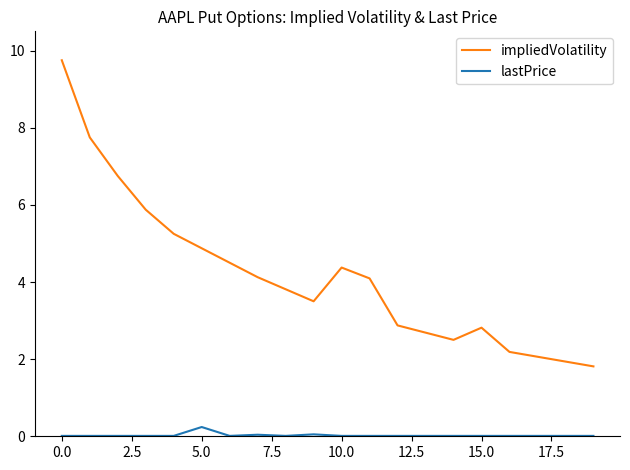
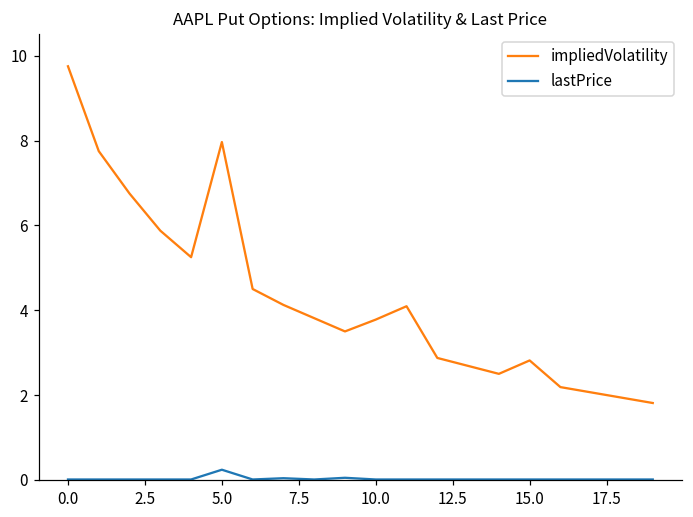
impliedVolatility, 5.0: 4.9 -> 8.0
impliedVolatility, 10.0: 4.4 -> 3.8
